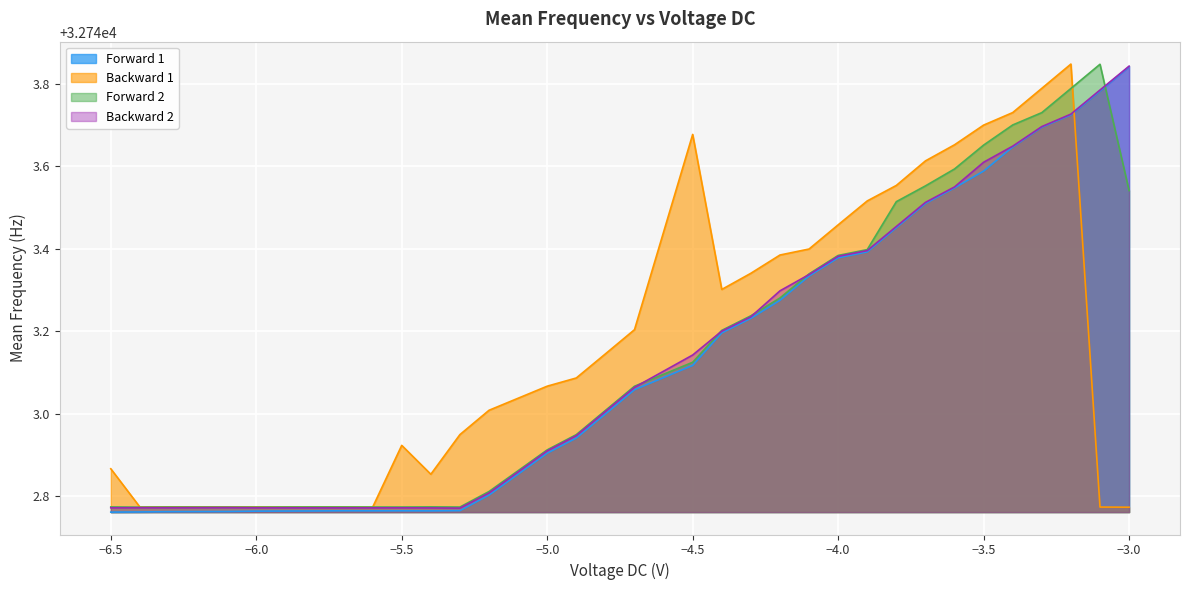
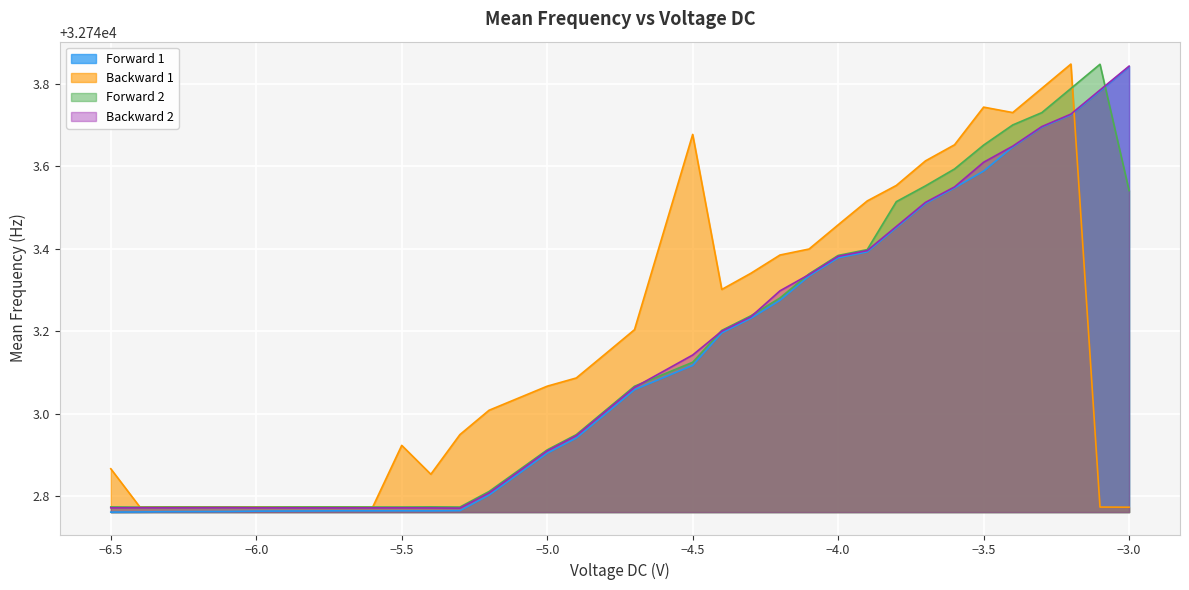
Backward 1, −3.5: 32743.70 -> 32743.74
